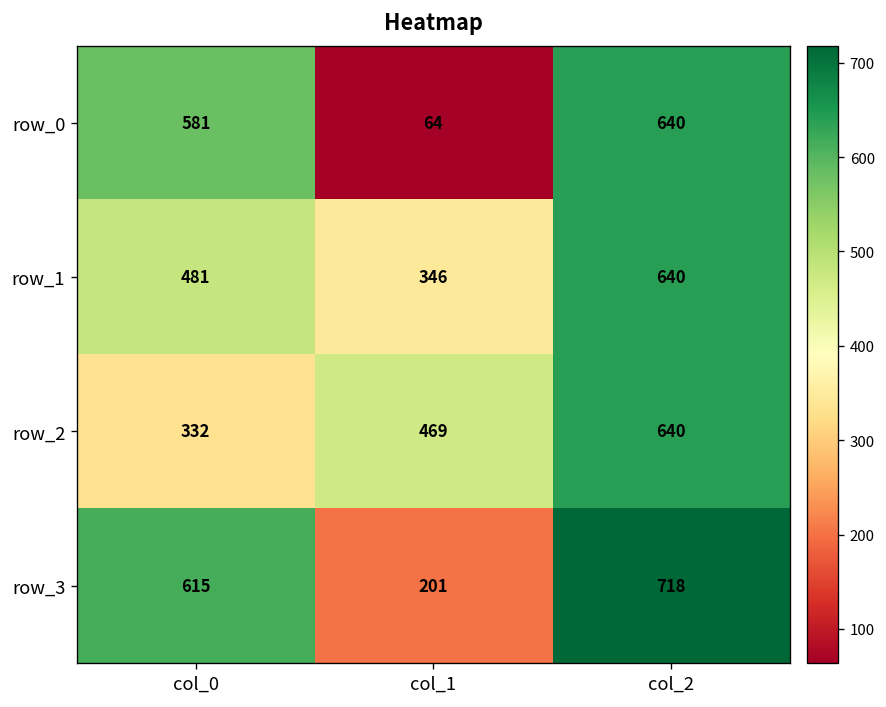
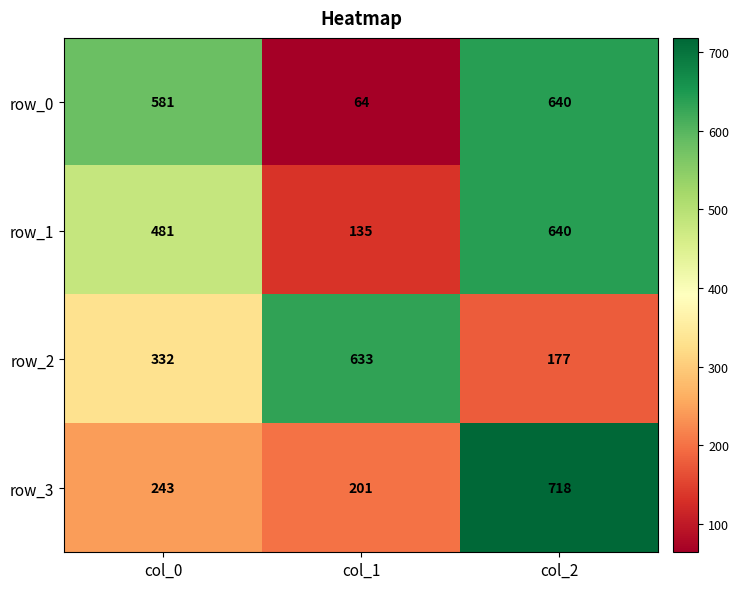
row_1, col_1: 346 -> 135
row_2, col_1: 469 -> 633
row_2, col_2: 640 -> 177
row_3, col_0: 615 -> 243
